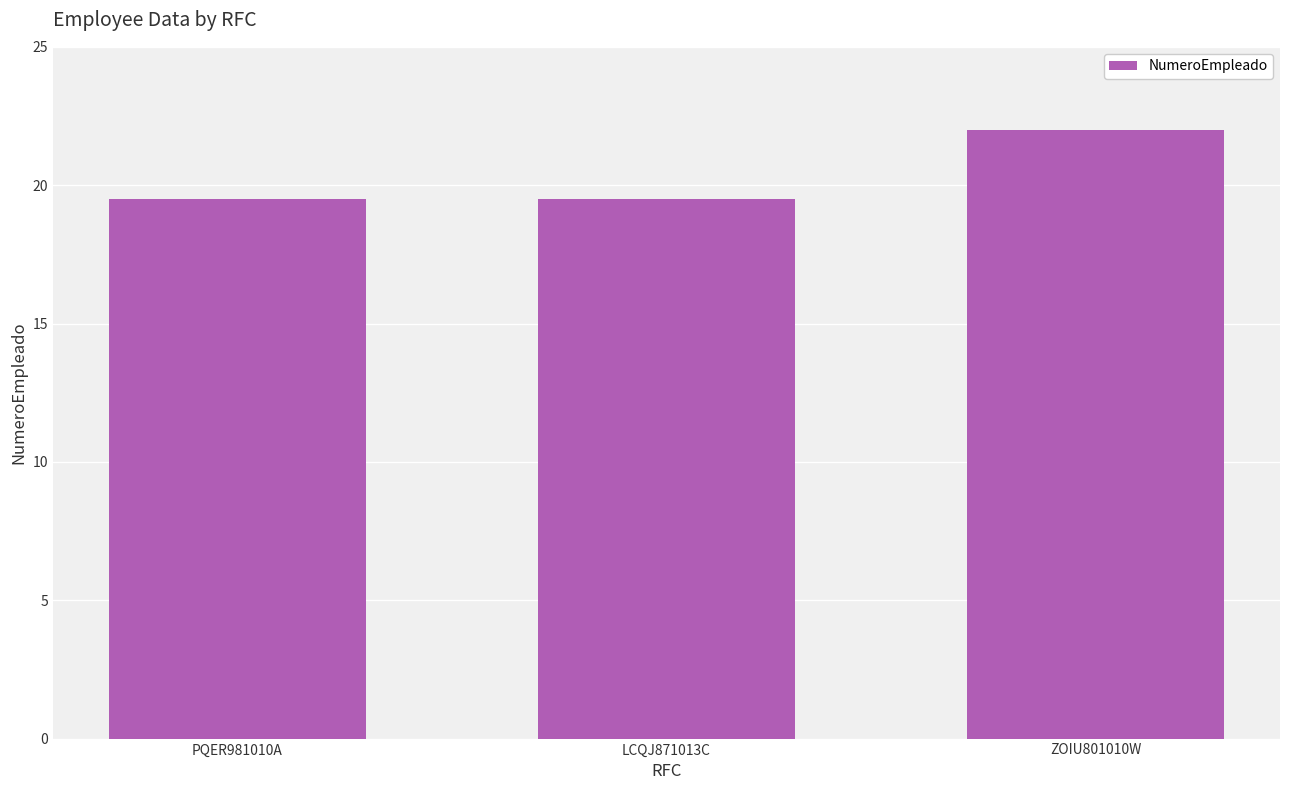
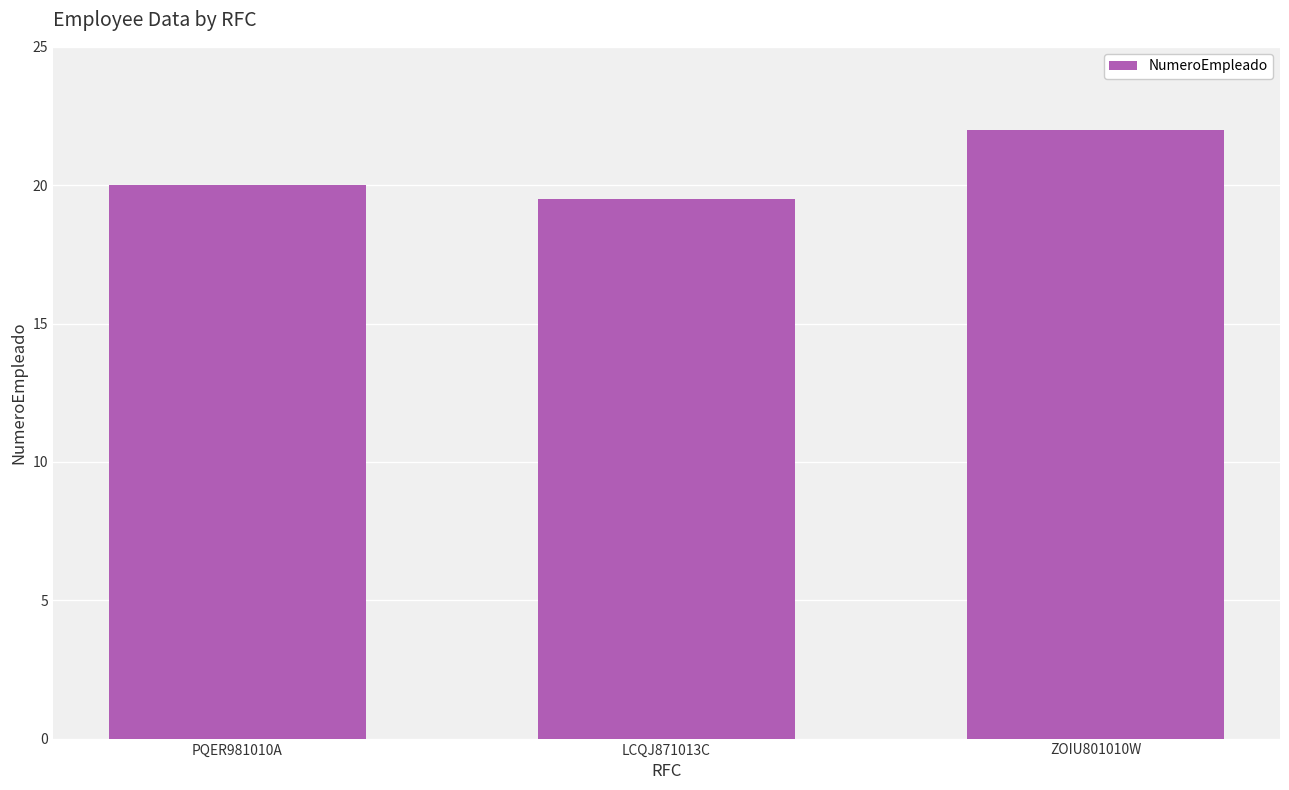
PQER981010A: 19.5 -> 20.0
